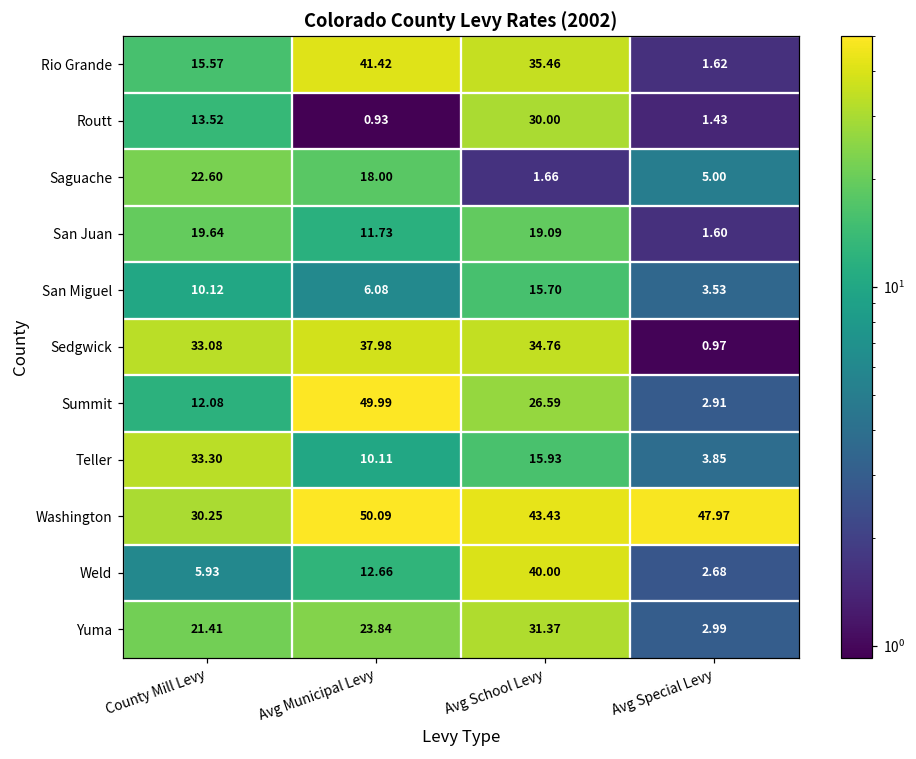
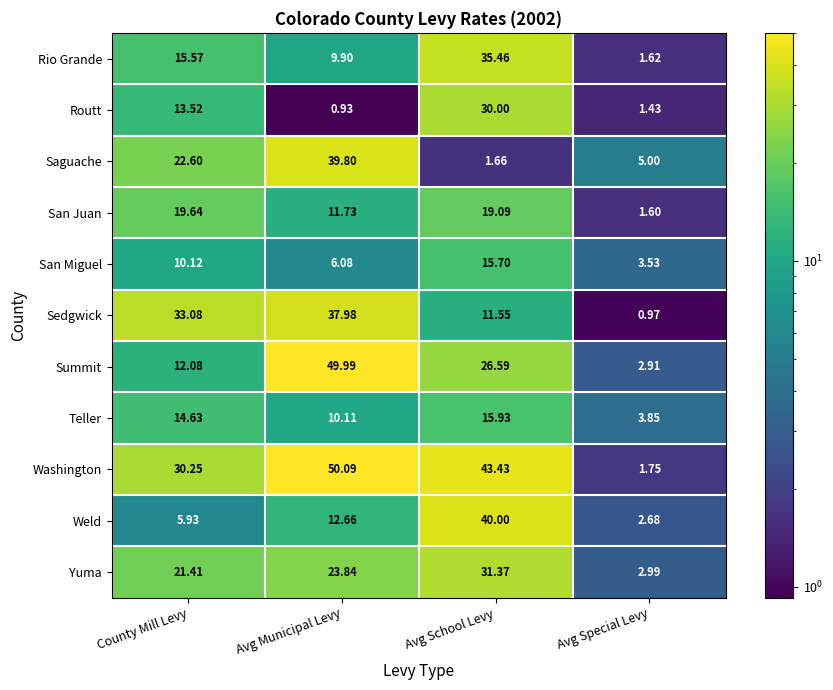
Rio Grande, Avg Municipal Levy: 41.42 -> 9.90
Saguache, Avg Municipal Levy: 18.00 -> 39.80
Sedgwick, Avg School Levy: 34.76 -> 11.55
Teller, County Mill Levy: 33.30 -> 14.63
Washington, Avg Special Levy: 47.97 -> 1.75
